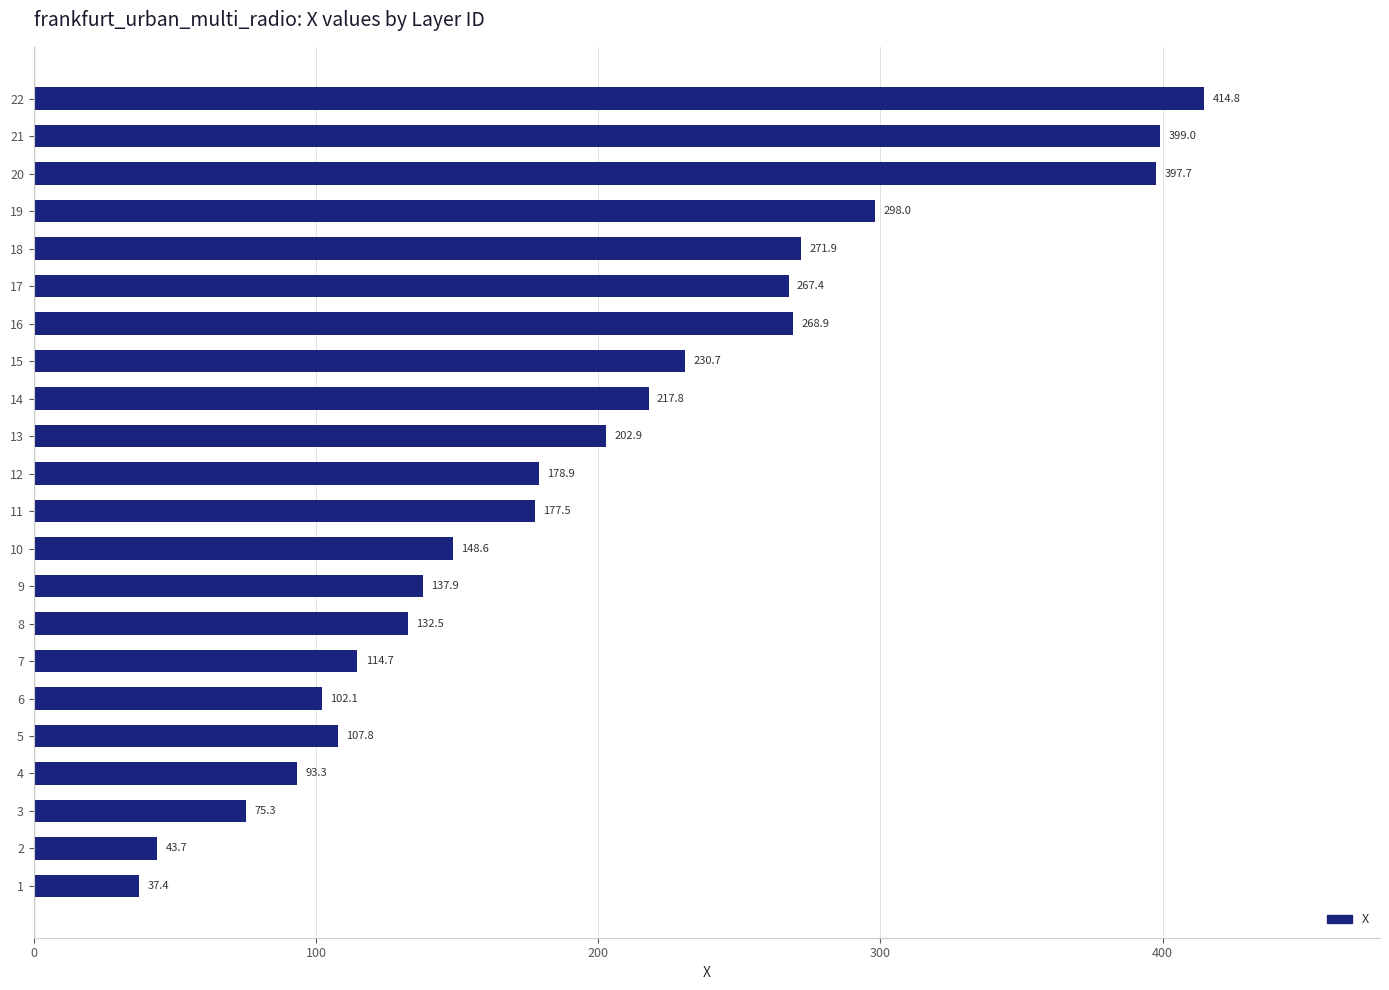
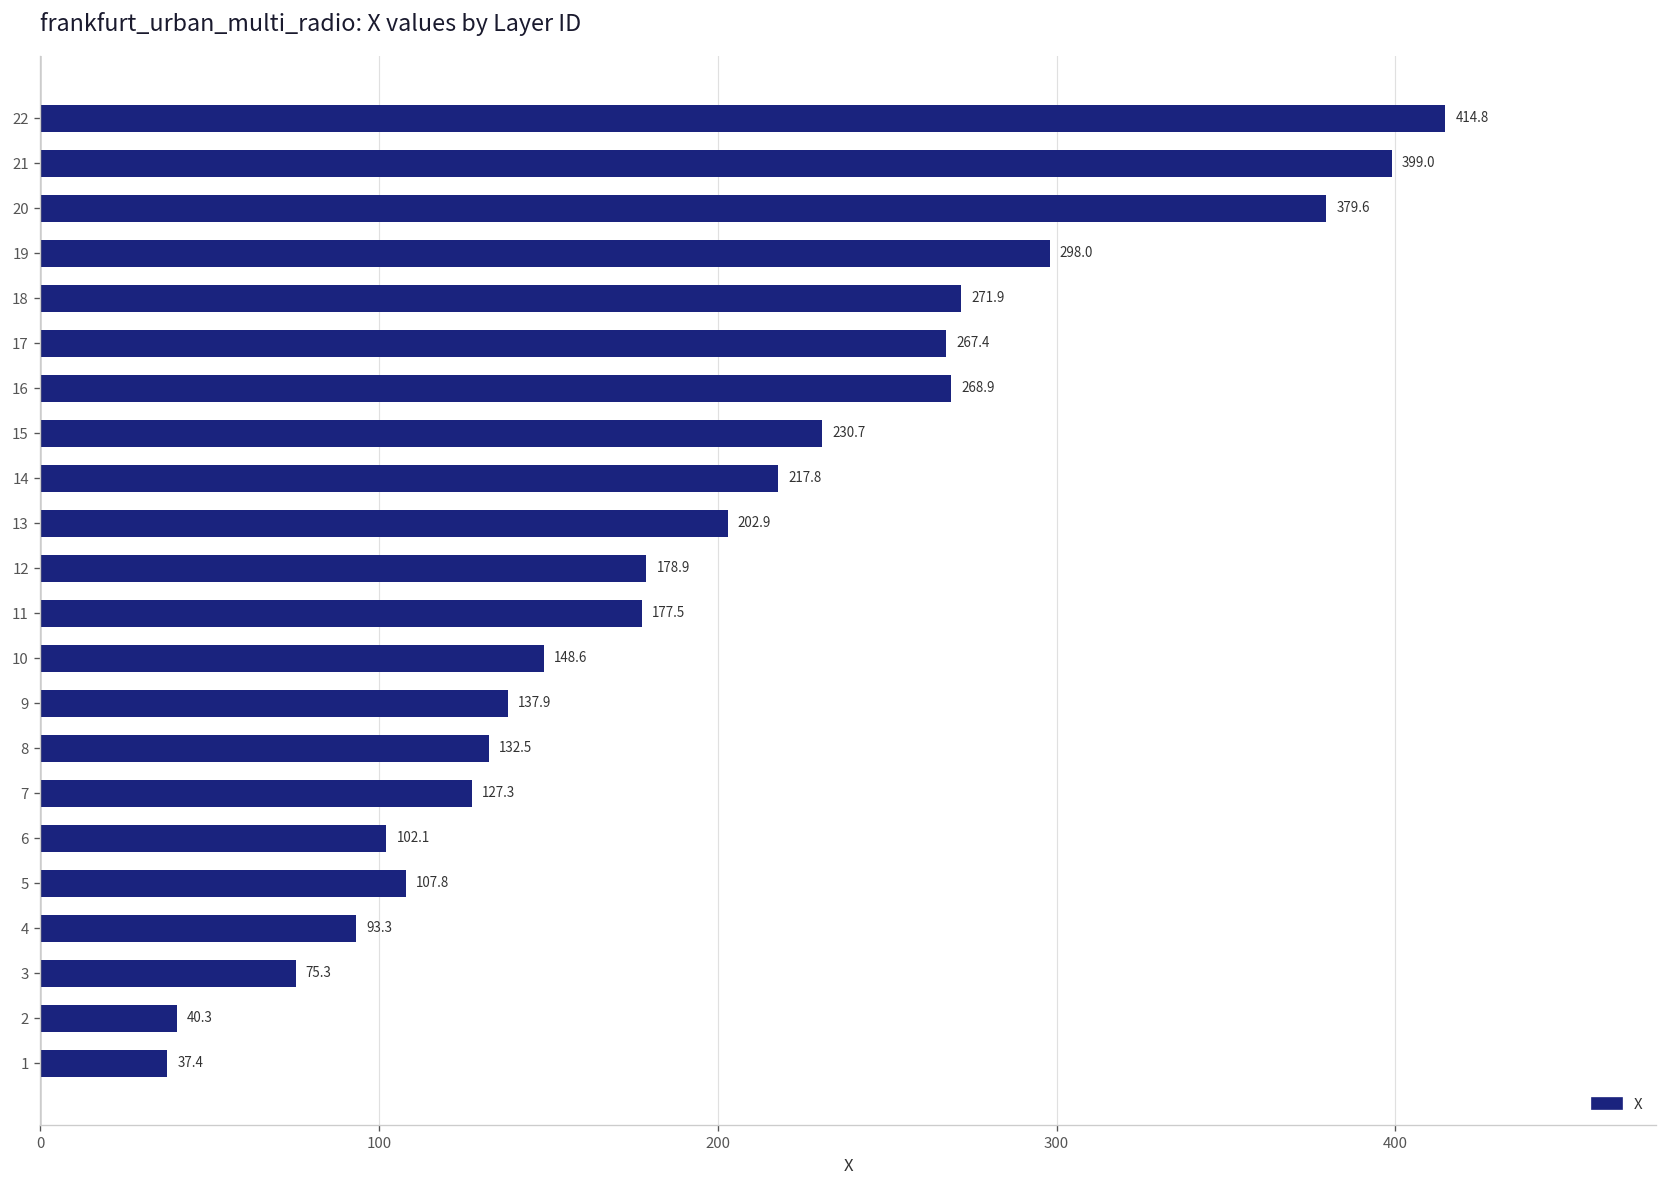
20: 397.7 -> 379.6
7: 114.7 -> 127.3
2: 43.7 -> 40.3
